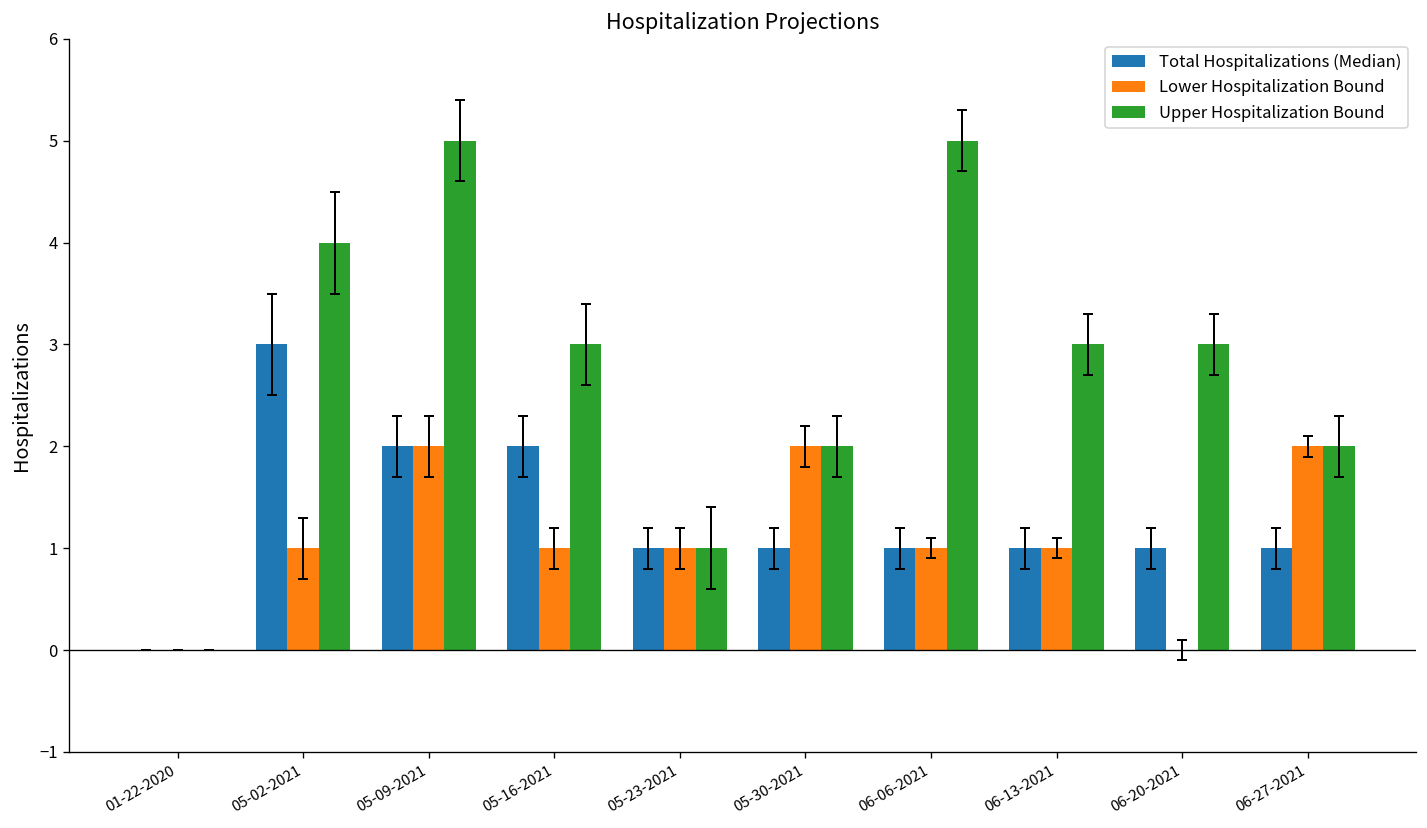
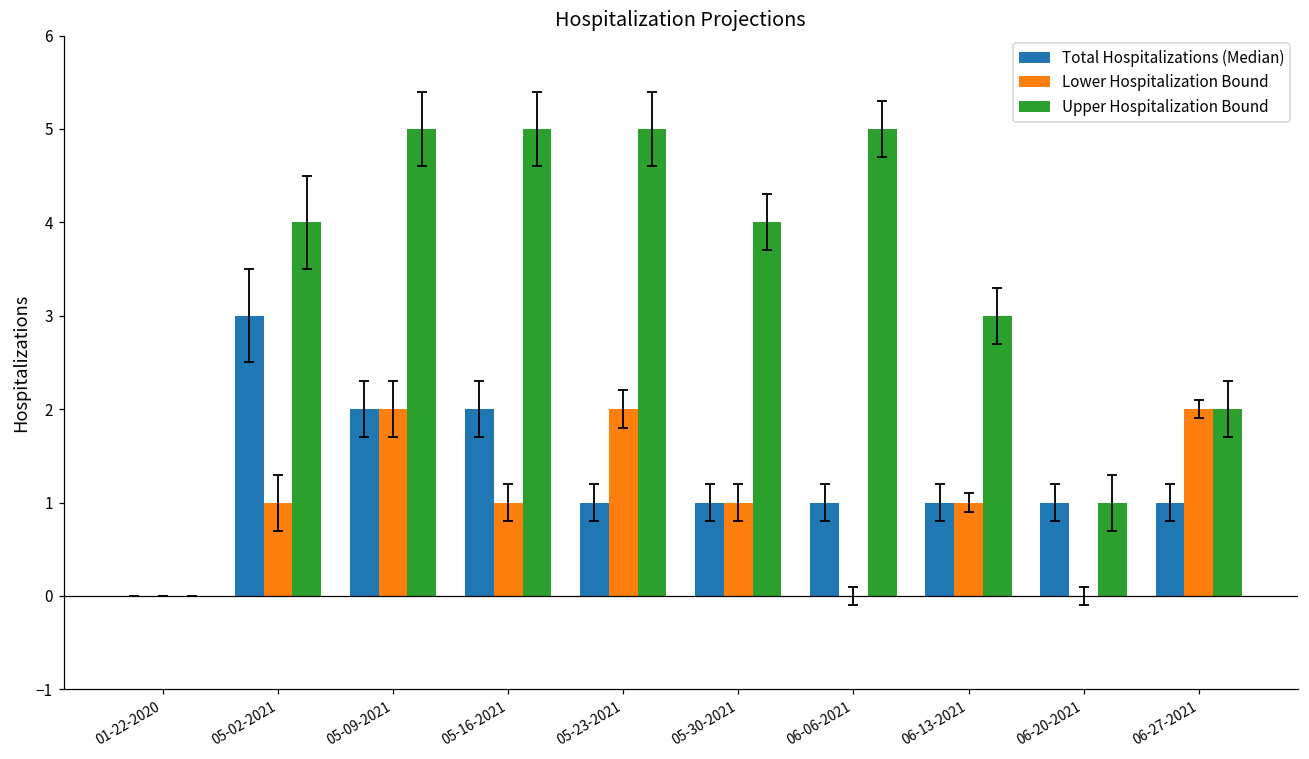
Upper Hospitalization Bound, 05-16-2021: 3 -> 5
Lower Hospitalization Bound, 05-23-2021: 1 -> 2
Upper Hospitalization Bound, 05-23-2021: 1 -> 5
Lower Hospitalization Bound, 05-30-2021: 2 -> 1
Upper Hospitalization Bound, 05-30-2021: 2 -> 4
Lower Hospitalization Bound, 06-06-2021: 1 -> 0
Upper Hospitalization Bound, 06-20-2021: 3 -> 1
